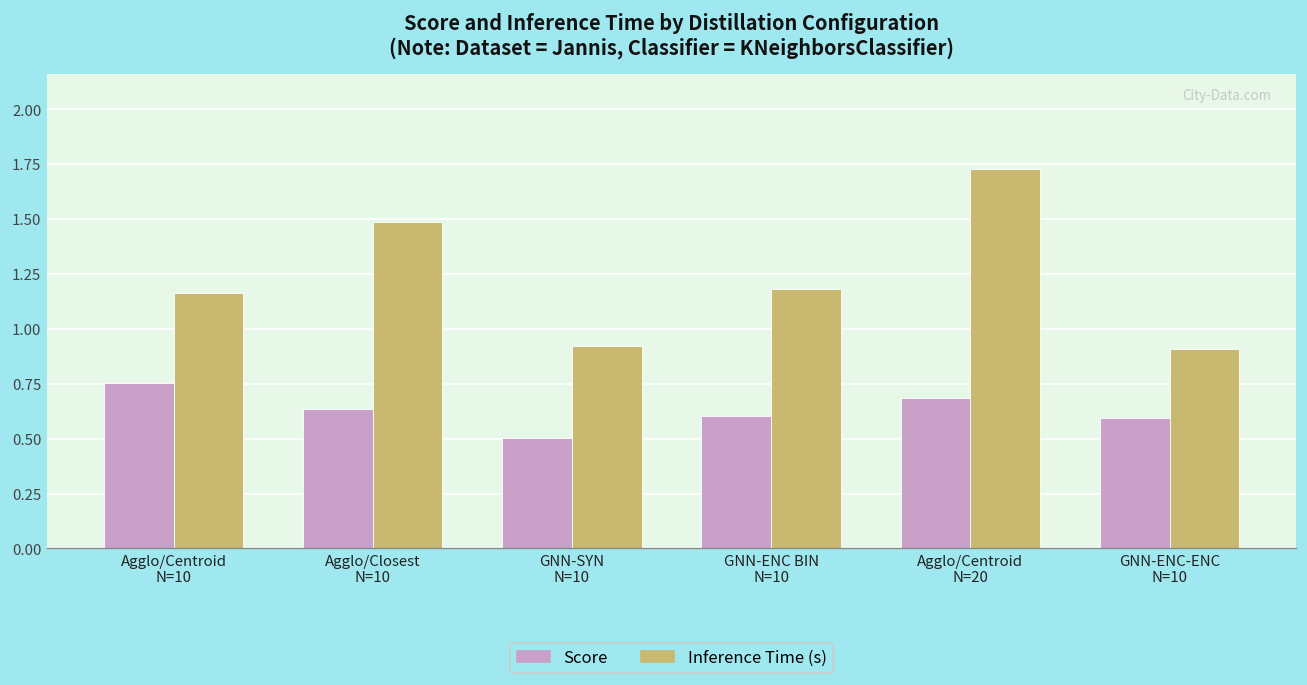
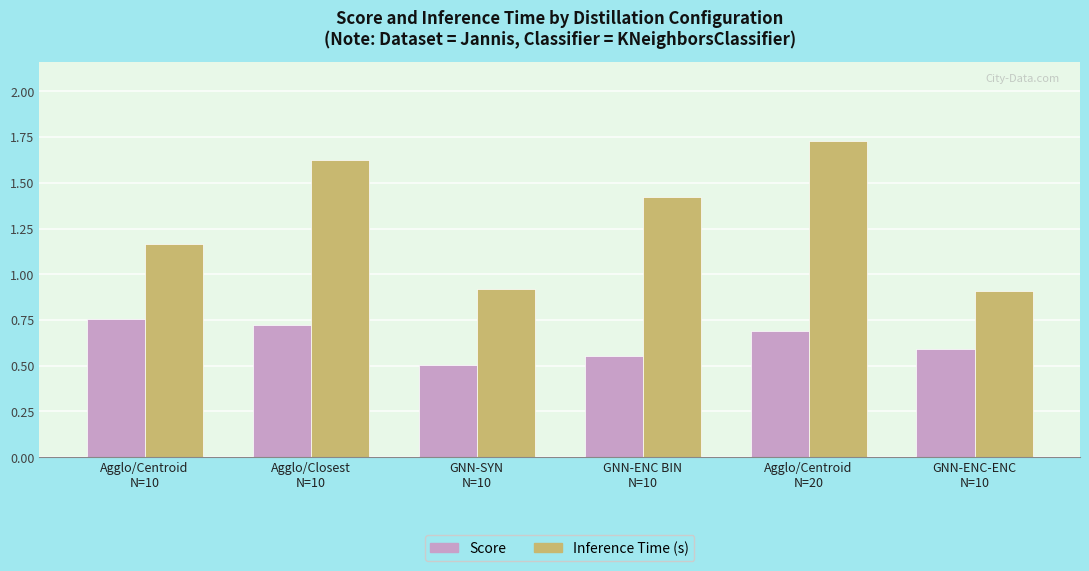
Score, Agglo/Closest N=10: 0.63 -> 0.72
Inference Time (s), Agglo/Closest N=10: 1.49 -> 1.62
Score, GNN-ENC BIN N=10: 0.60 -> 0.55
Inference Time (s), GNN-ENC BIN N=10: 1.18 -> 1.42
